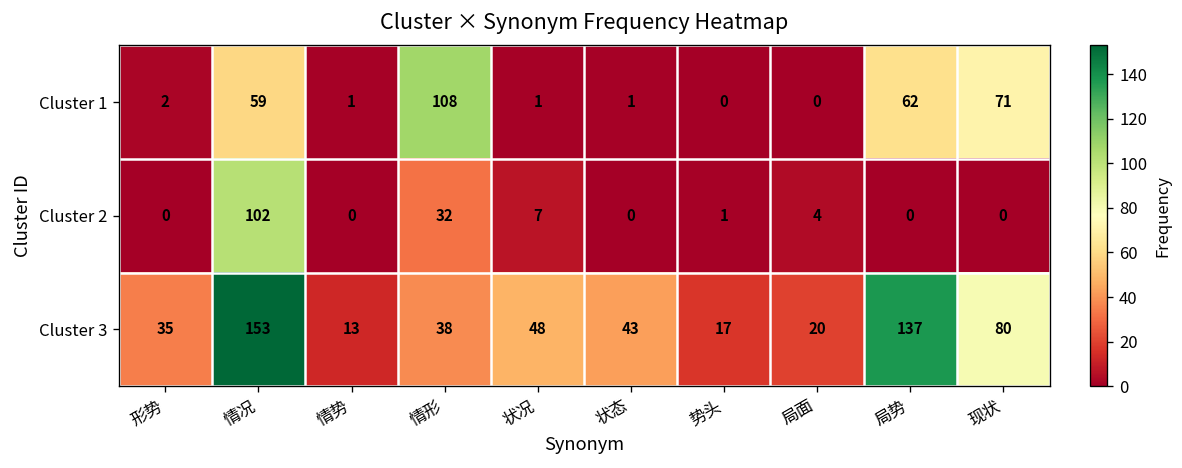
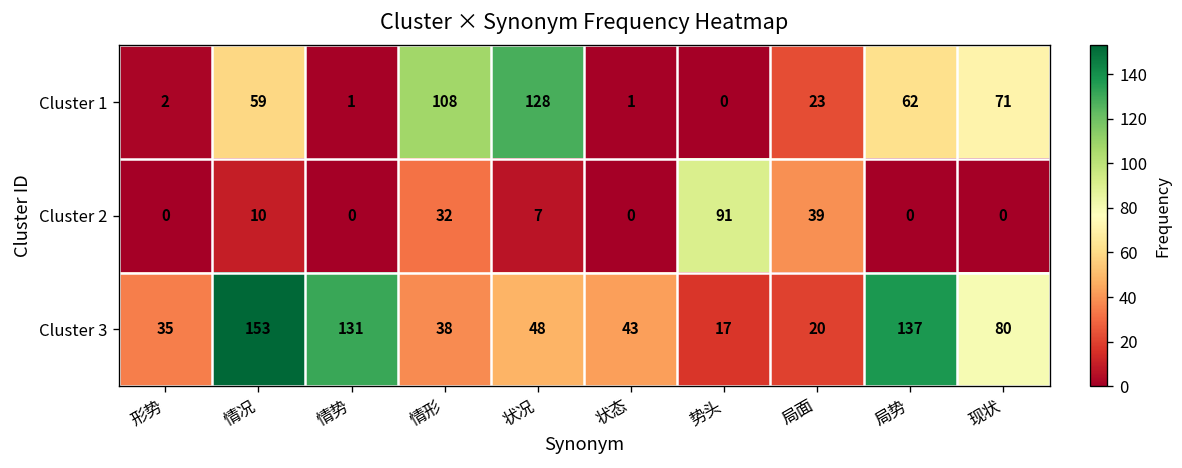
Cluster 1, 状况: 1 -> 128
Cluster 1, 局面: 0 -> 23
Cluster 2, 情况: 102 -> 10
Cluster 2, 势头: 1 -> 91
Cluster 2, 局面: 4 -> 39
Cluster 3, 情势: 13 -> 131
